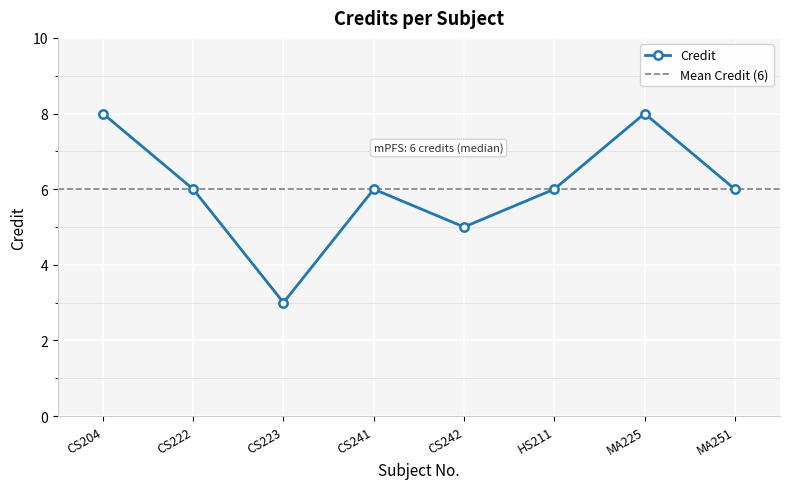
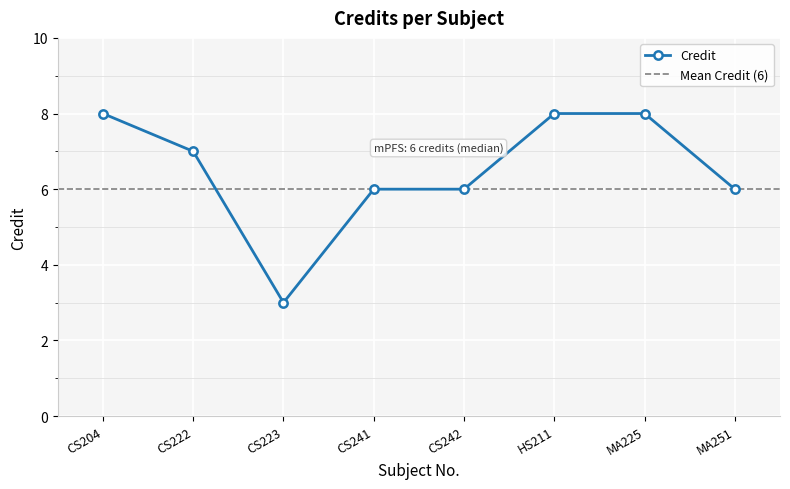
CS222: 6 -> 7
CS242: 5 -> 6
HS211: 6 -> 8
